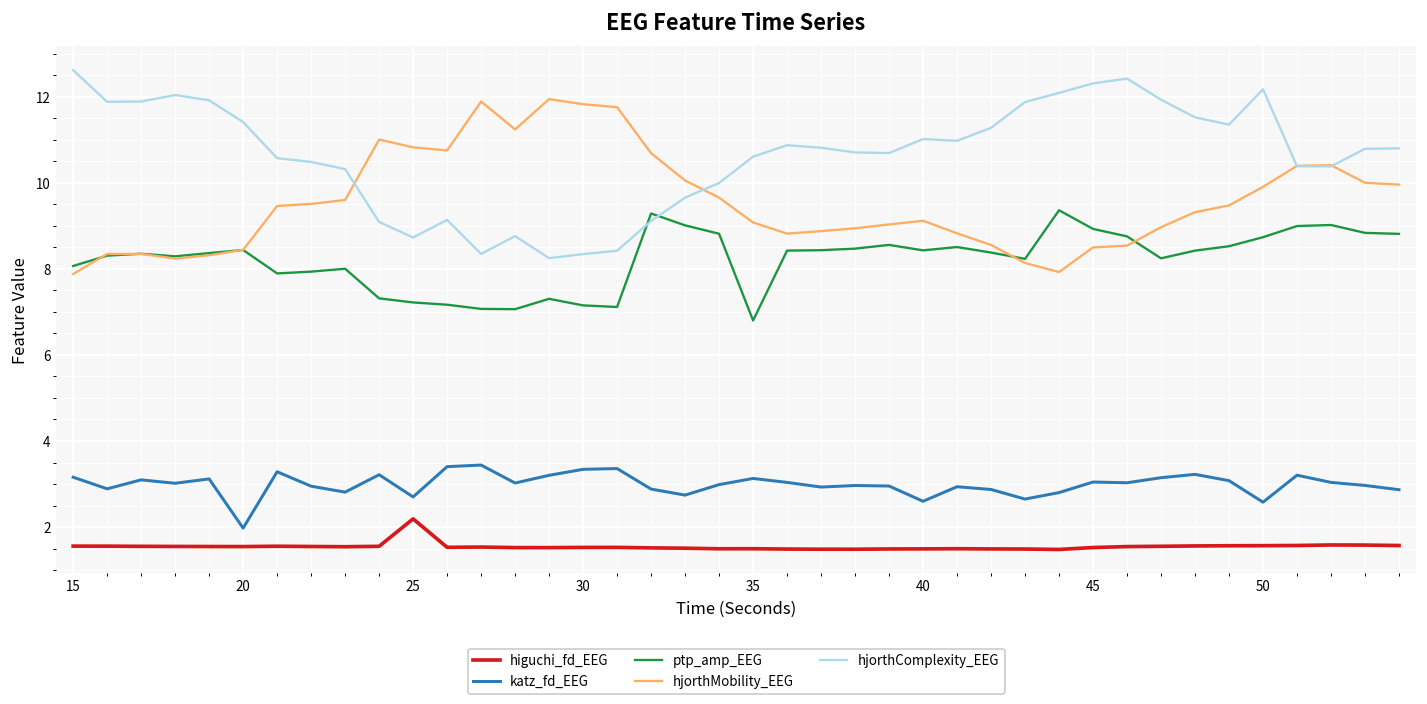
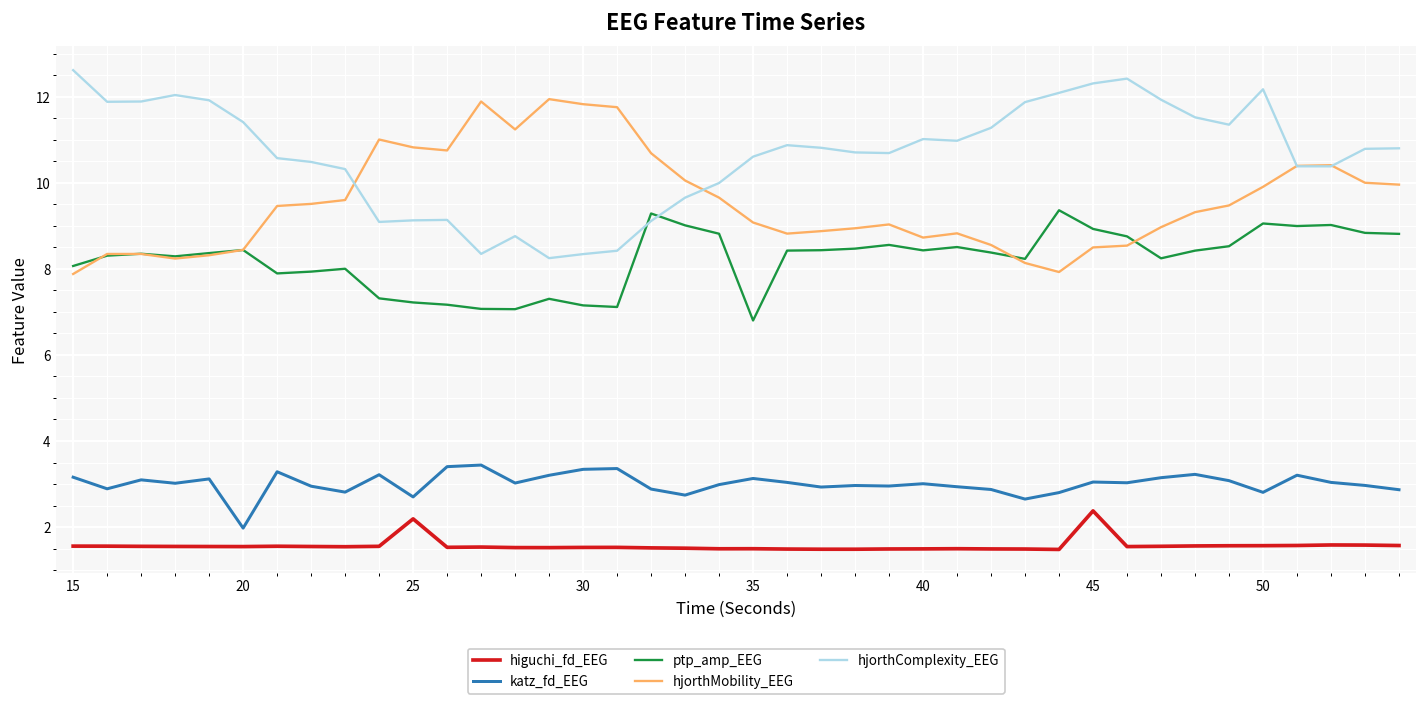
hjorthComplexity_EEG, 25: 8.7 -> 9.1
katz_fd_EEG, 40: 2.6 -> 3.0
hjorthMobility_EEG, 40: 9.1 -> 8.7
higuchi_fd_EEG, 45: 1.5 -> 2.4
katz_fd_EEG, 50: 2.6 -> 2.8
ptp_amp_EEG, 50: 8.7 -> 9.1
